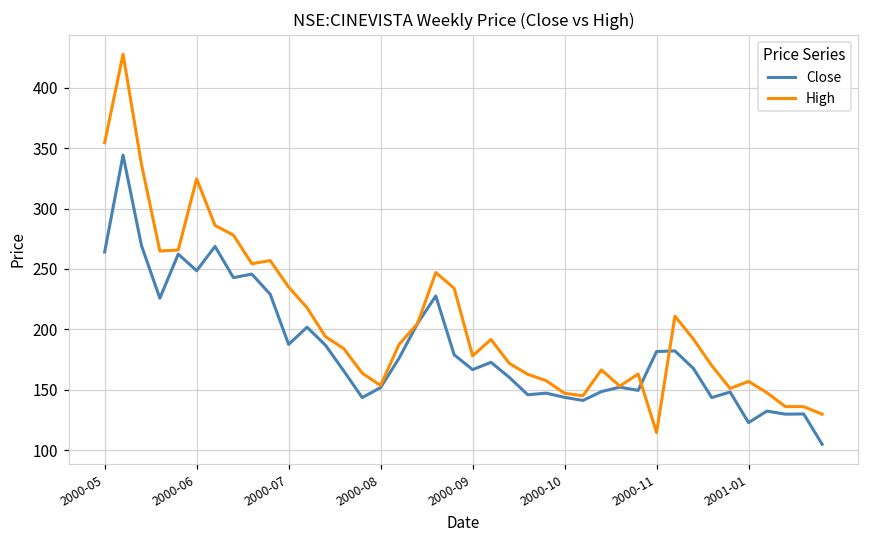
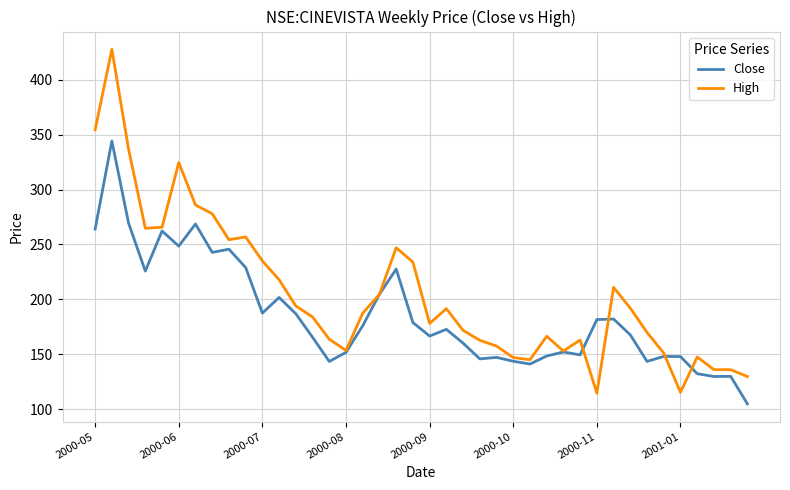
Close, 2001-01: 123 -> 148
High, 2001-01: 157 -> 115
